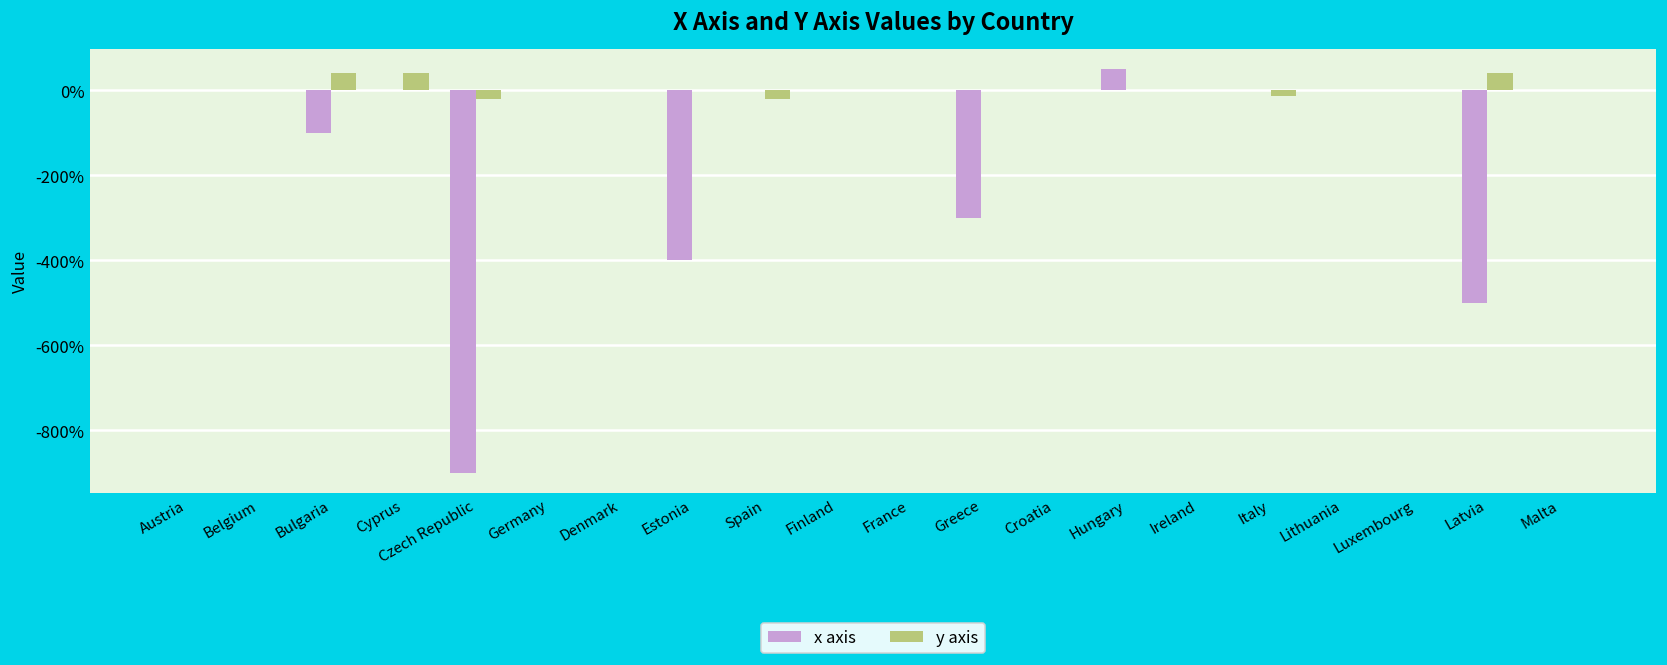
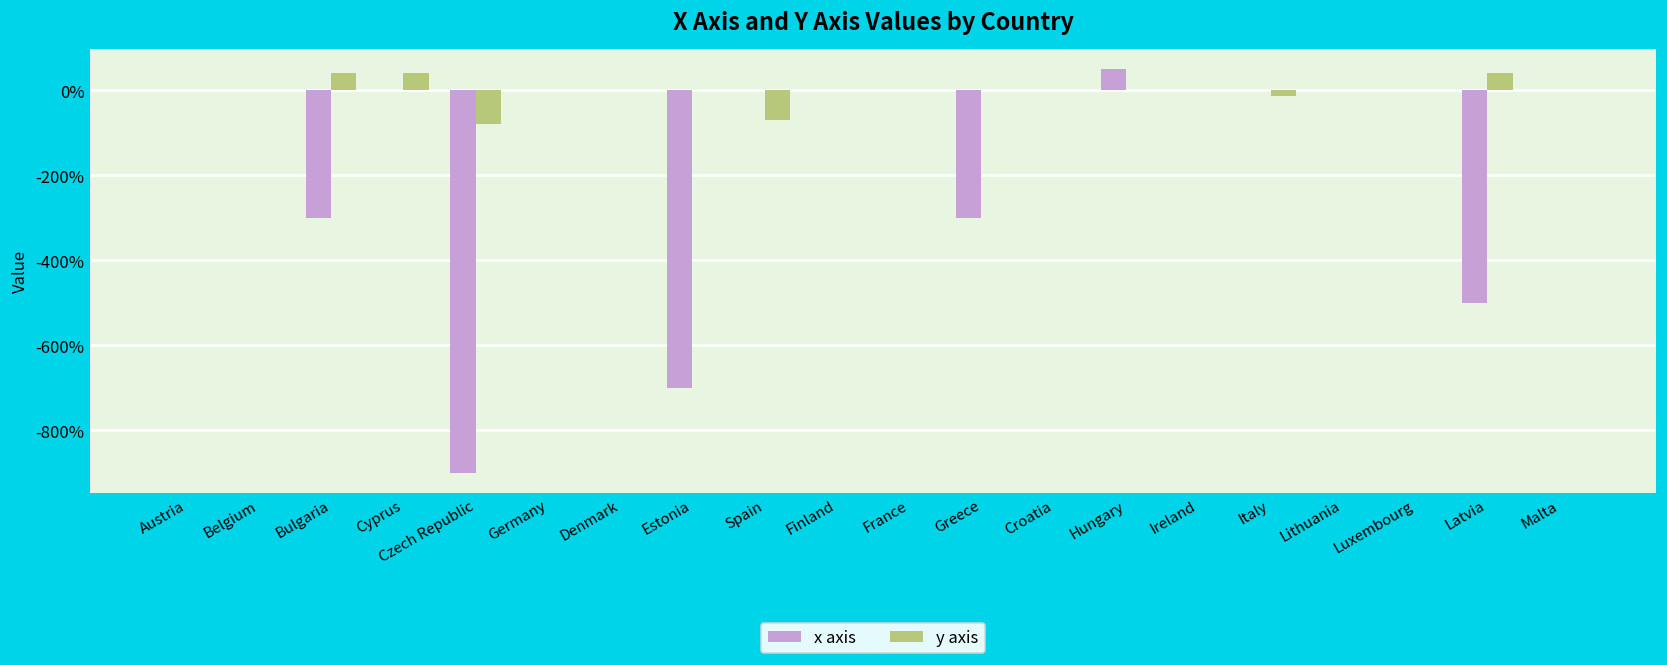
x axis, Bulgaria: -100% -> -300%
y axis, Czech Republic: -20% -> -80%
x axis, Estonia: -400% -> -700%
y axis, Spain: -20% -> -70%
